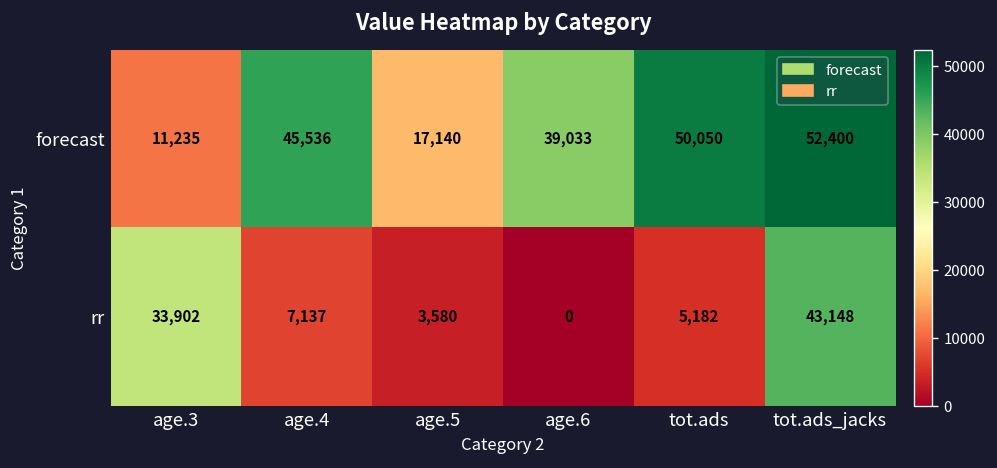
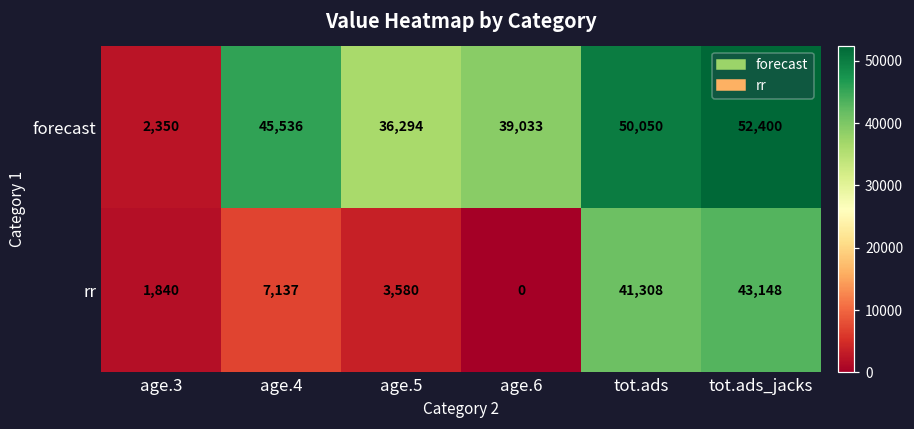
forecast, age.3: 11,235 -> 2,350
forecast, age.5: 17,140 -> 36,294
rr, age.3: 33,902 -> 1,840
rr, tot.ads: 5,182 -> 41,308
